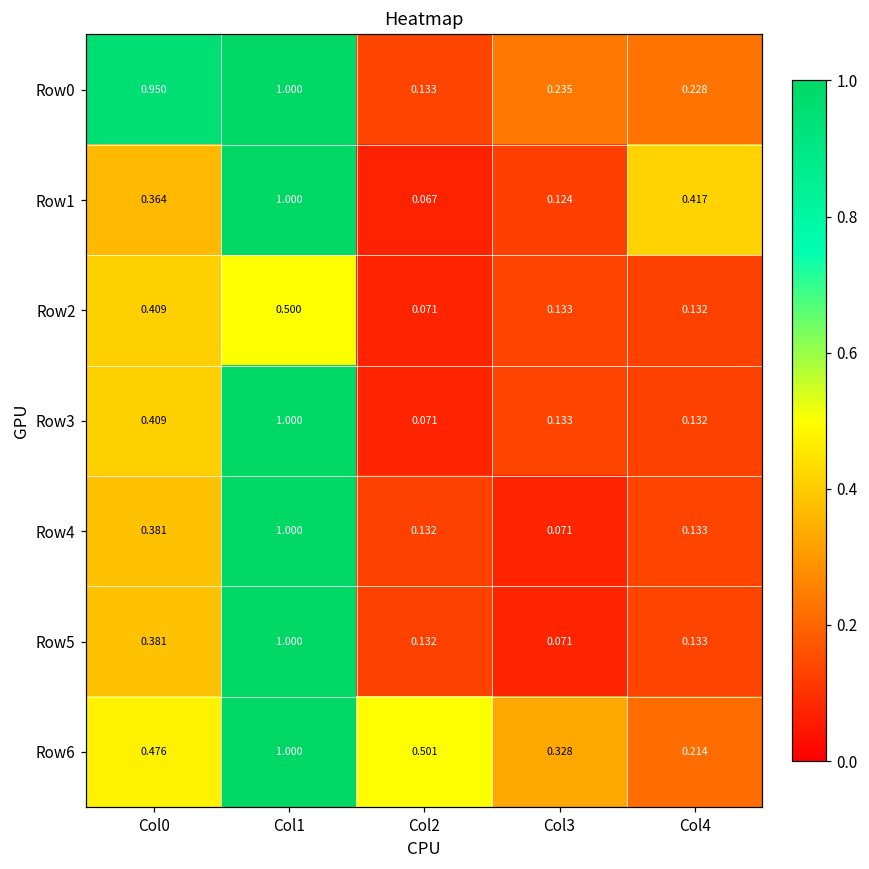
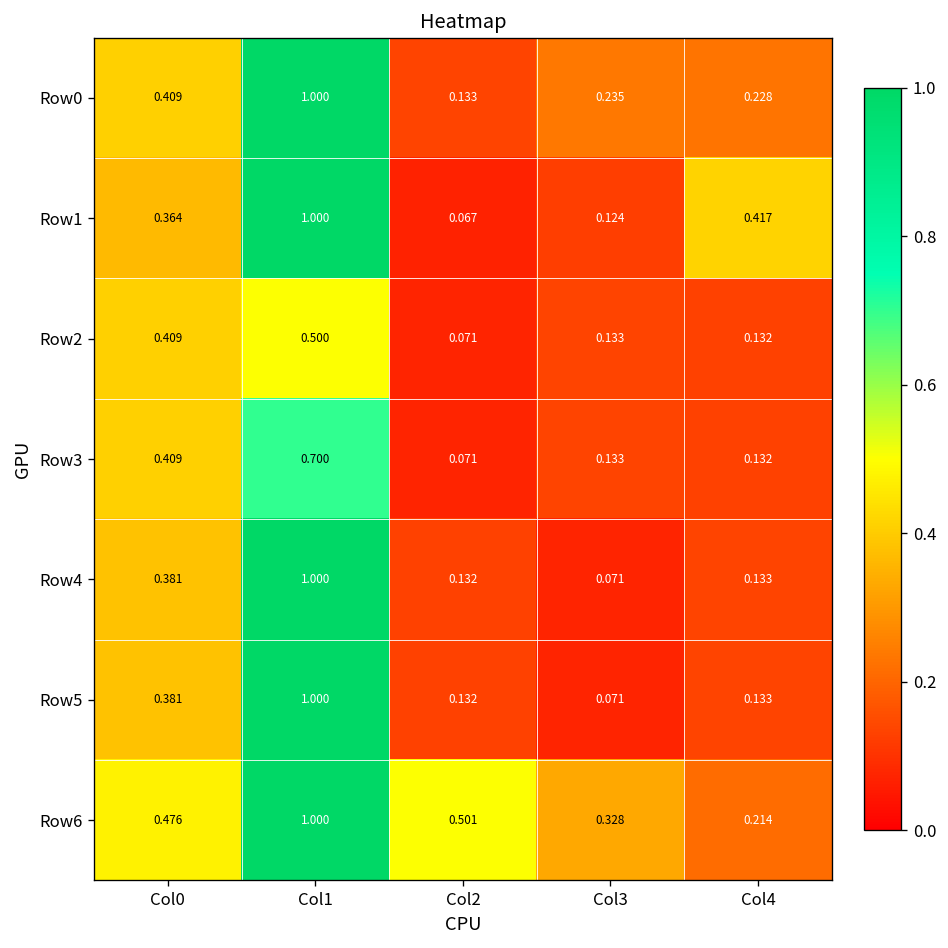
Row0, Col0: 0.950 -> 0.409
Row3, Col1: 1.000 -> 0.700
